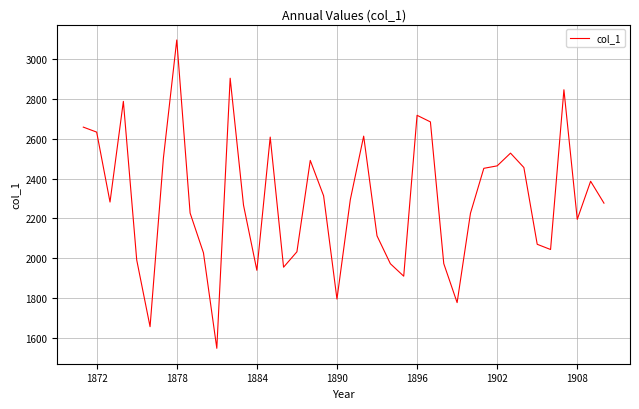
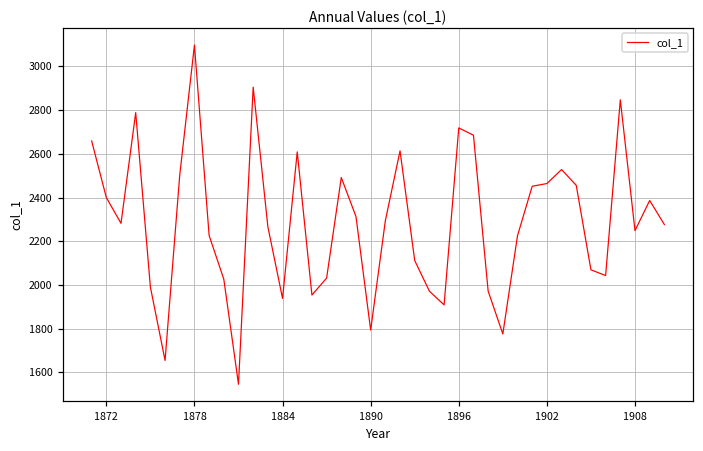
1872: 2630 -> 2400
1908: 2190 -> 2250
